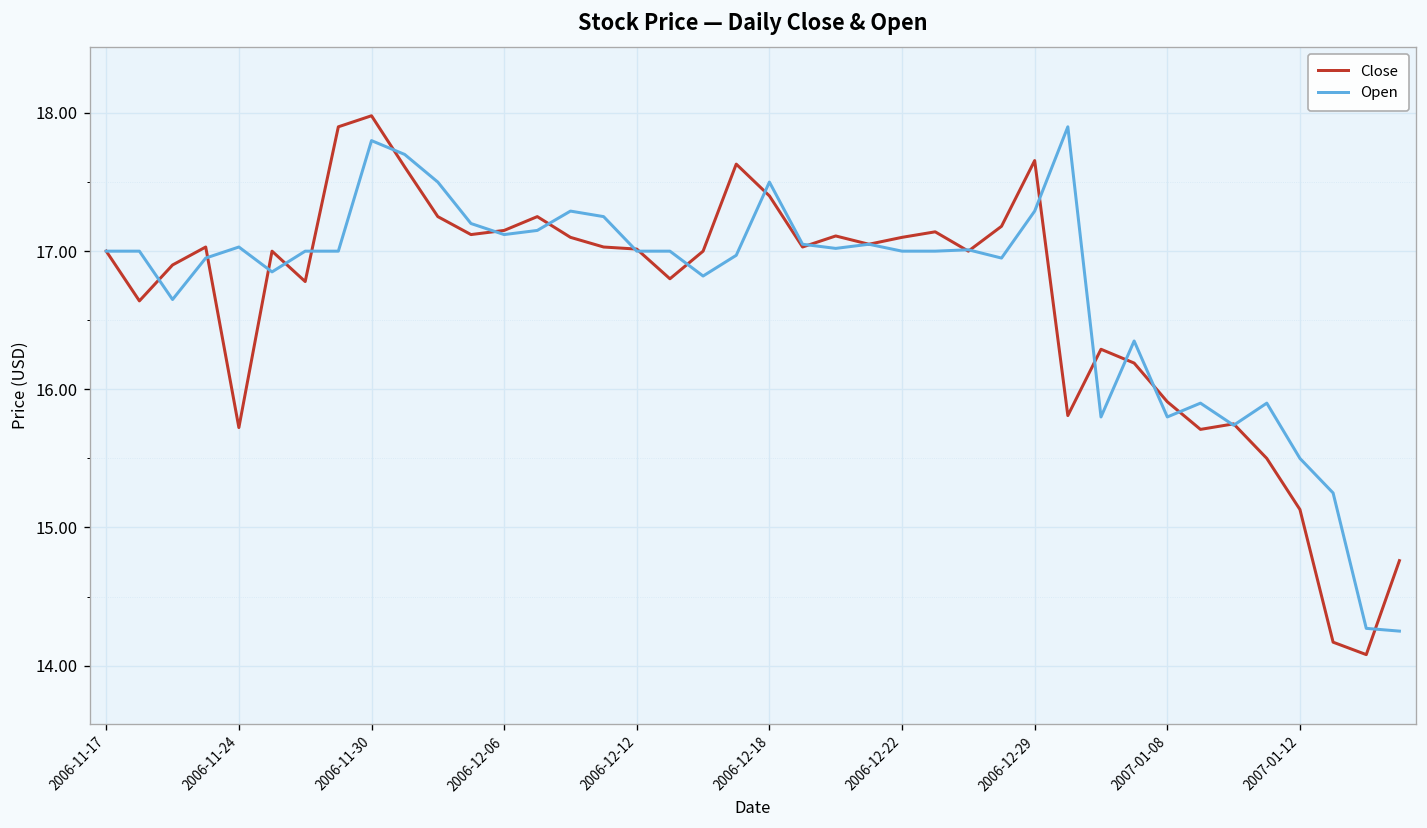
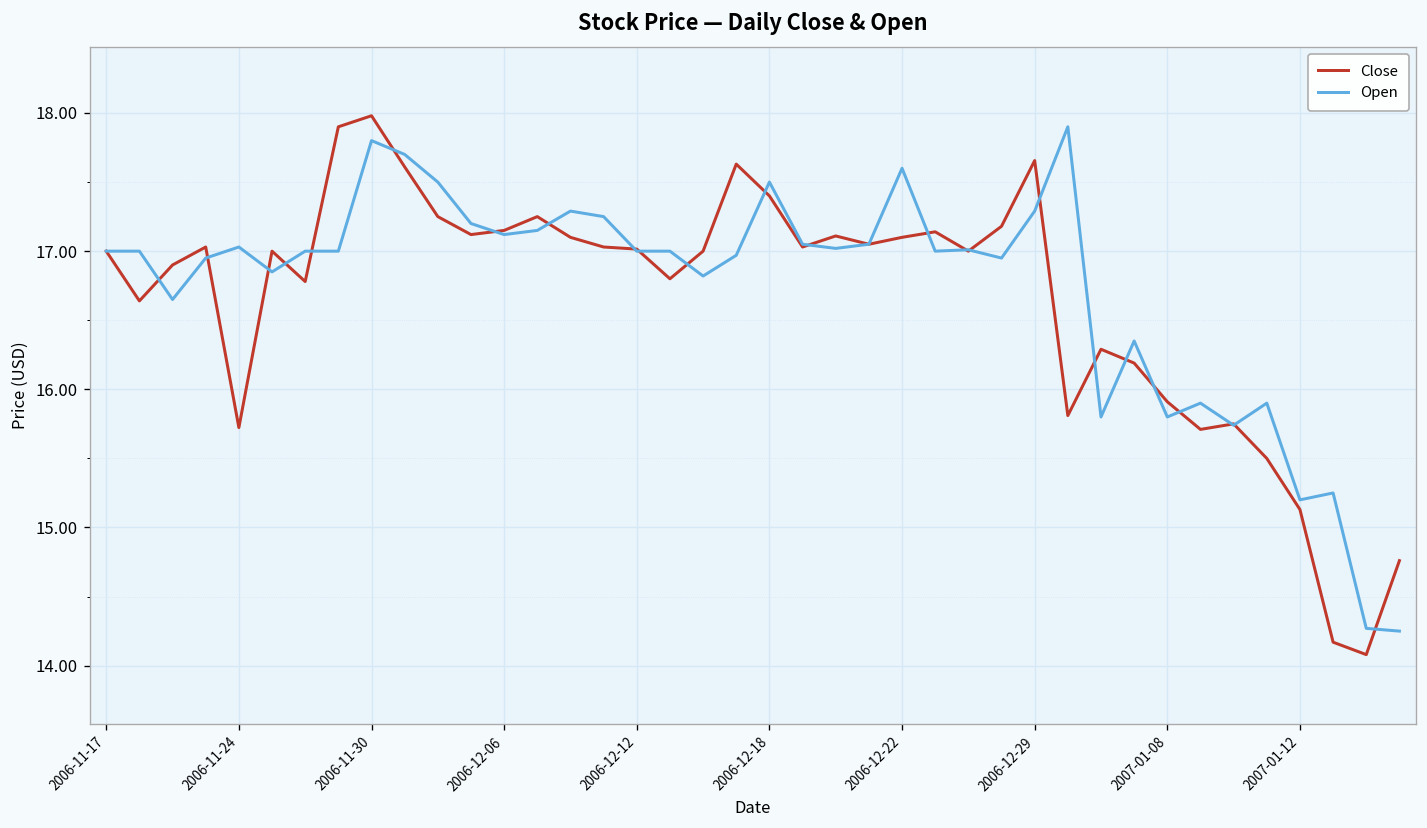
Open, 2006-12-22: 17.0 -> 17.6
Open, 2007-01-12: 15.5 -> 15.2
